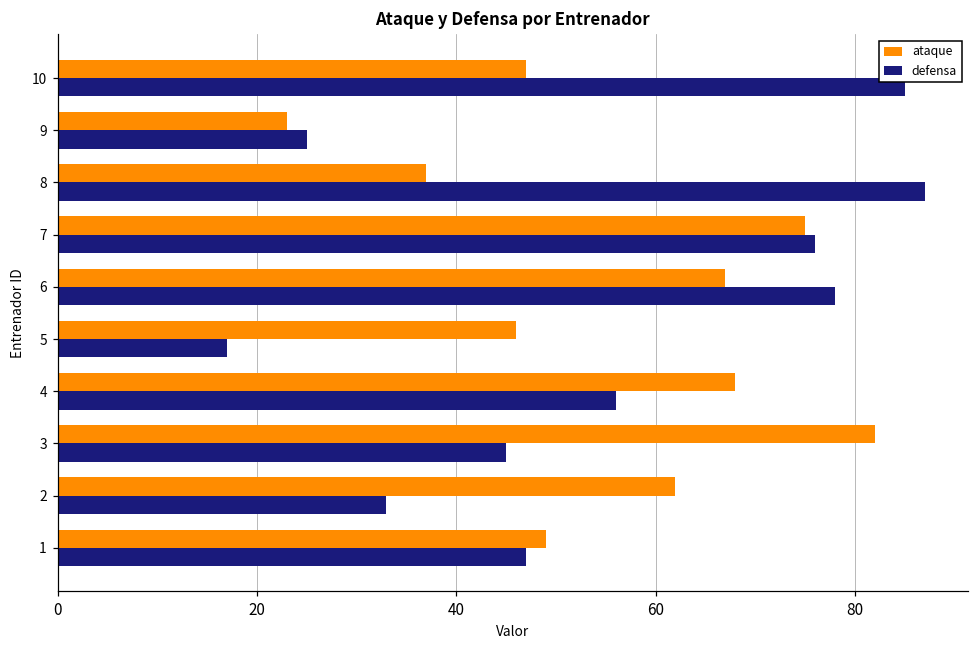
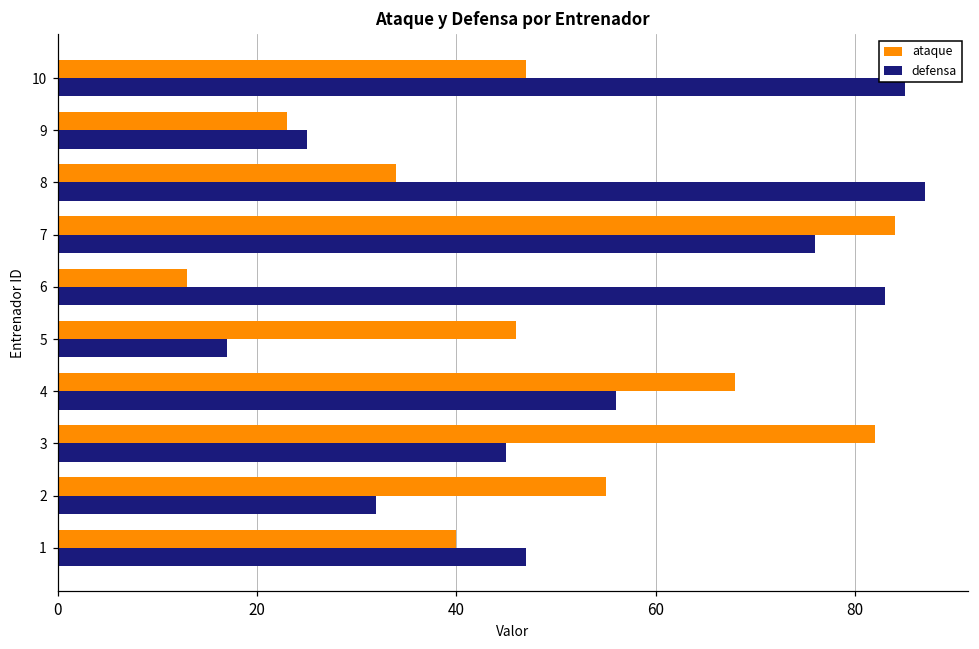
ataque, 8: 37 -> 34
ataque, 7: 75 -> 84
ataque, 6: 67 -> 13
defensa, 6: 78 -> 83
ataque, 2: 62 -> 55
defensa, 2: 33 -> 32
ataque, 1: 49 -> 40
